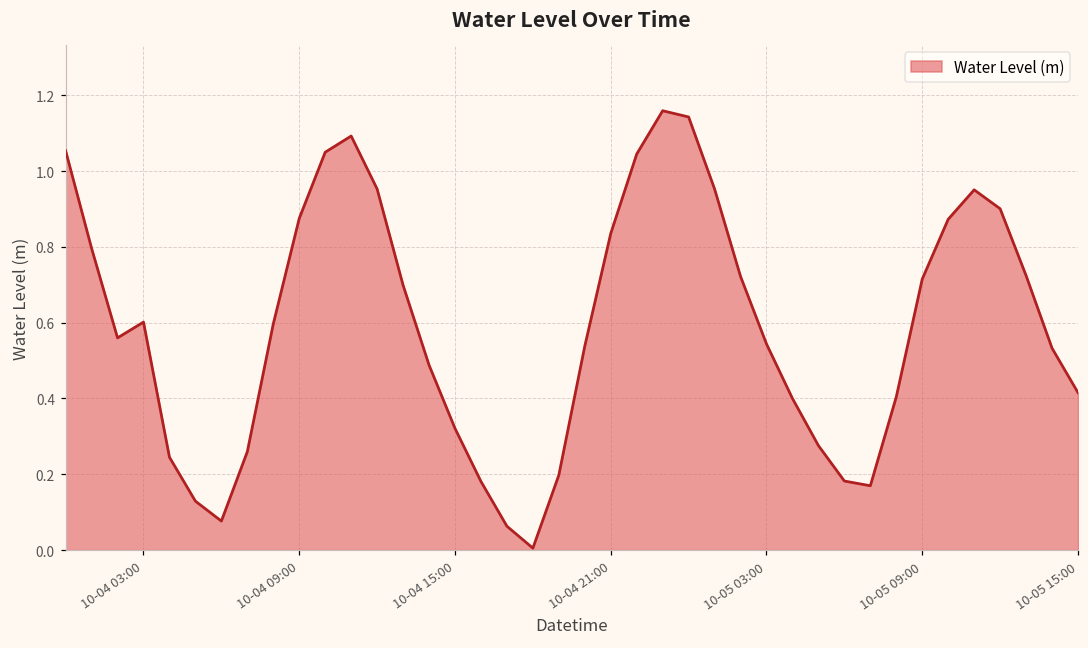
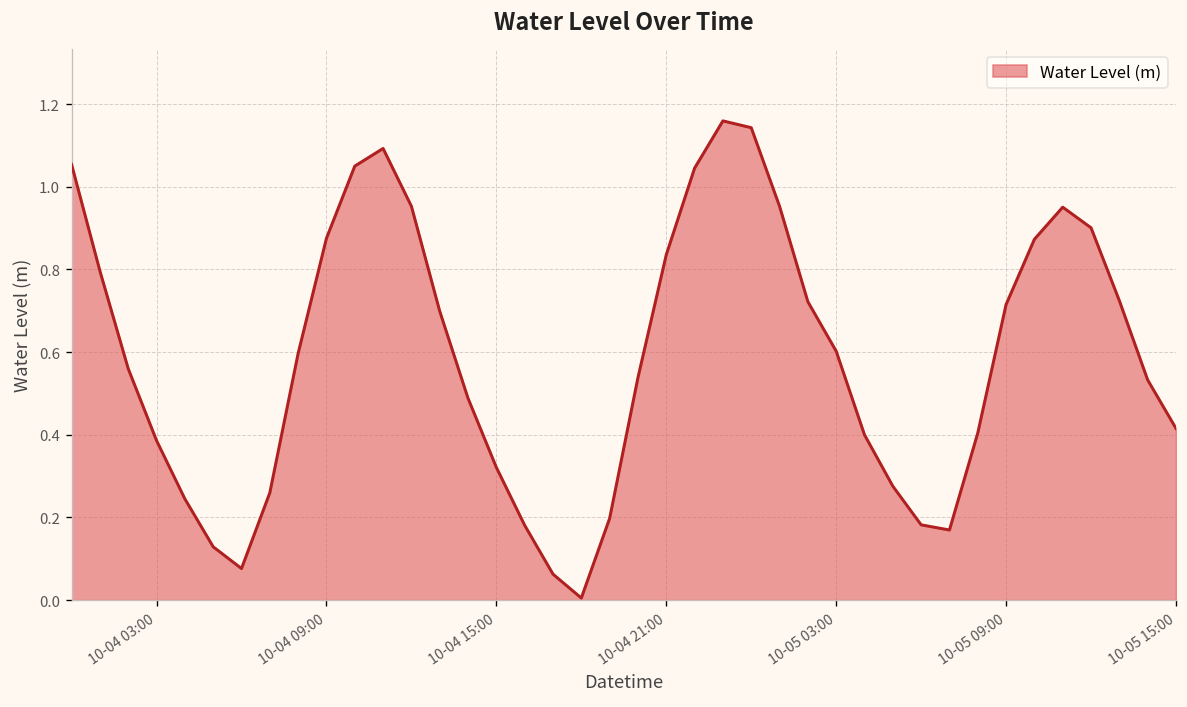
10-04 03:00: 0.60 -> 0.39
10-05 03:00: 0.54 -> 0.60
